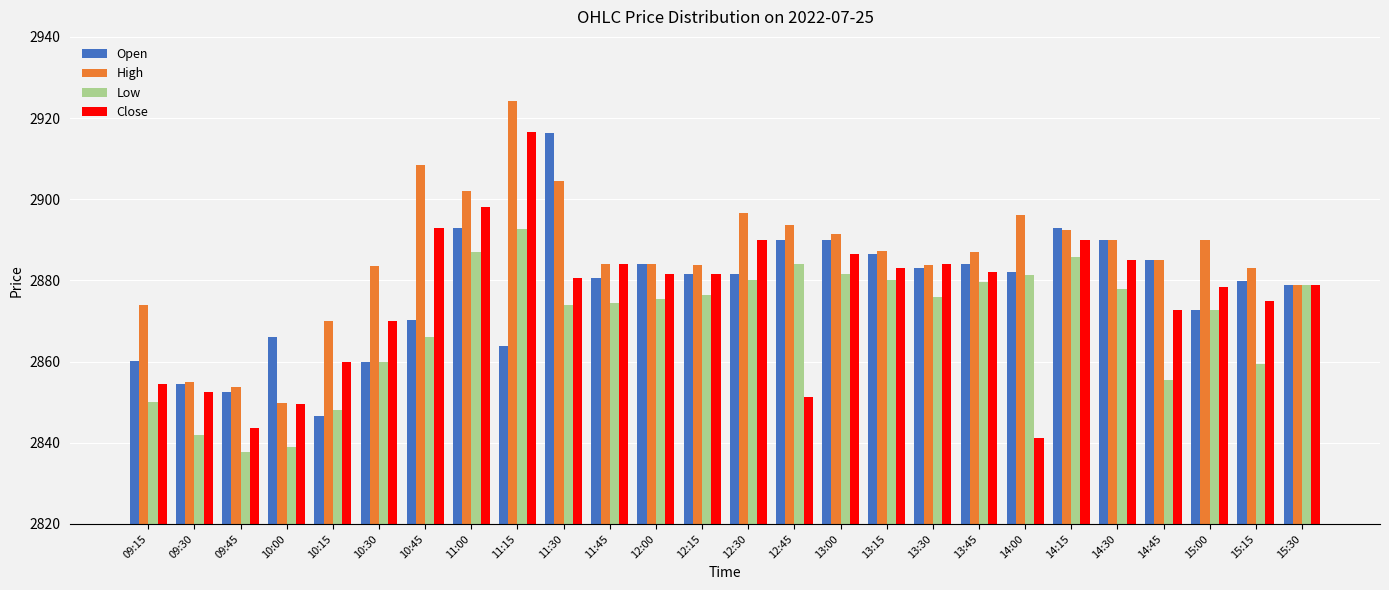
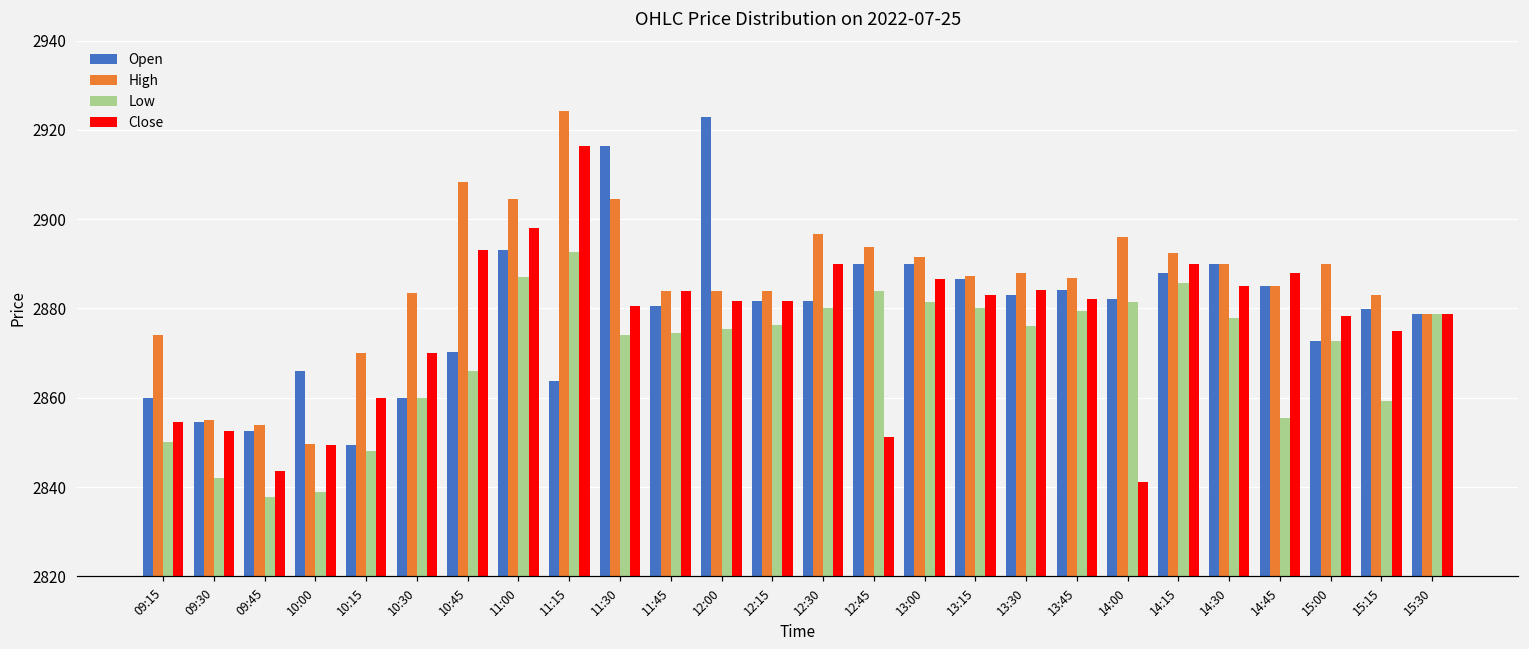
Open, 10:15: 2847 -> 2849
High, 11:00: 2902 -> 2905
Open, 12:00: 2884 -> 2923
High, 13:30: 2884 -> 2888
Open, 14:15: 2893 -> 2888
Close, 14:45: 2873 -> 2888
